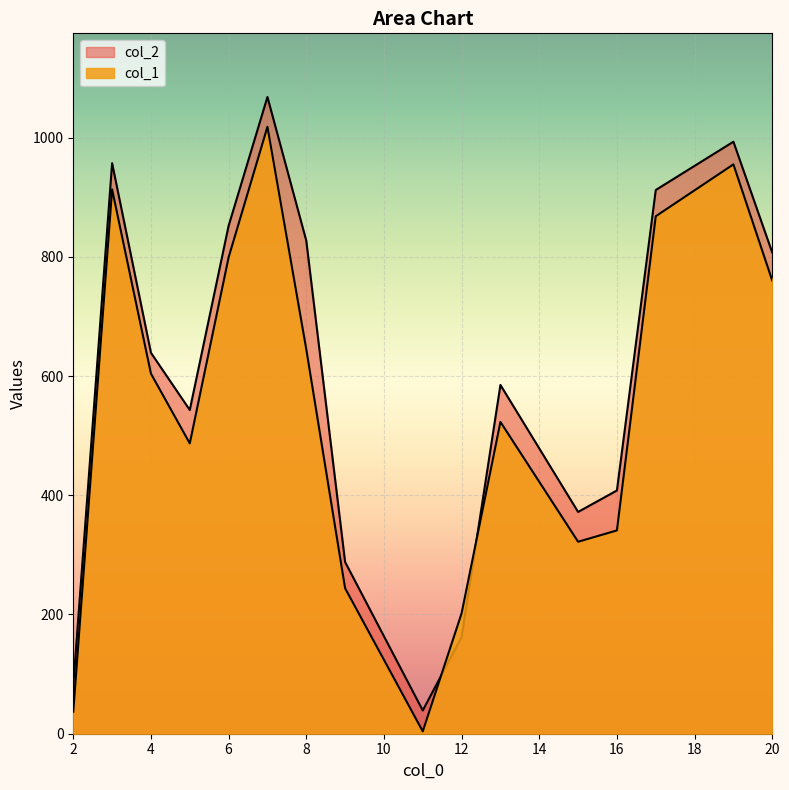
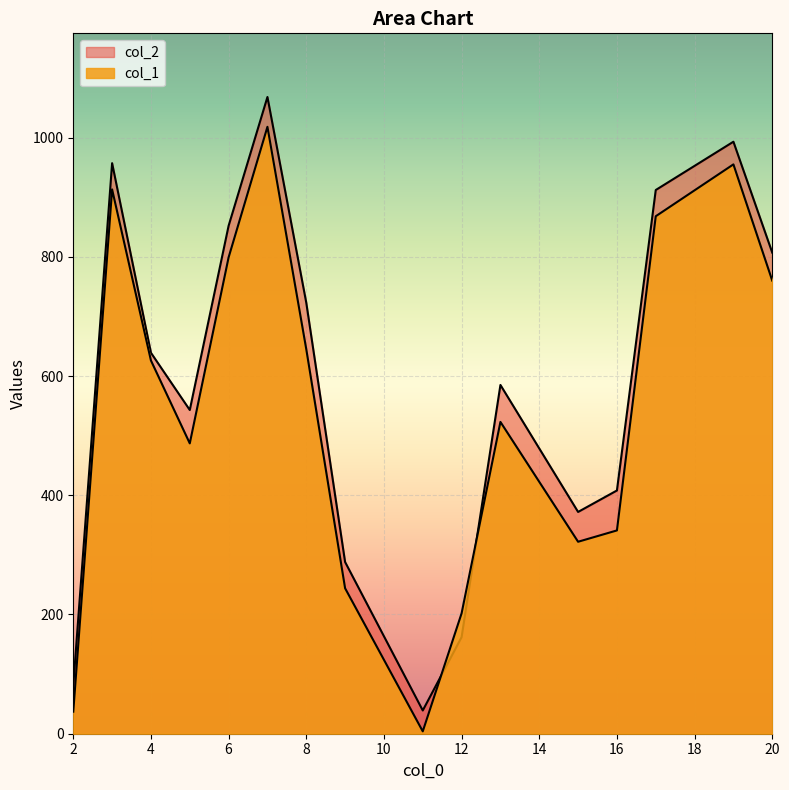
col_1, 4: 600 -> 630
col_2, 8: 830 -> 720
